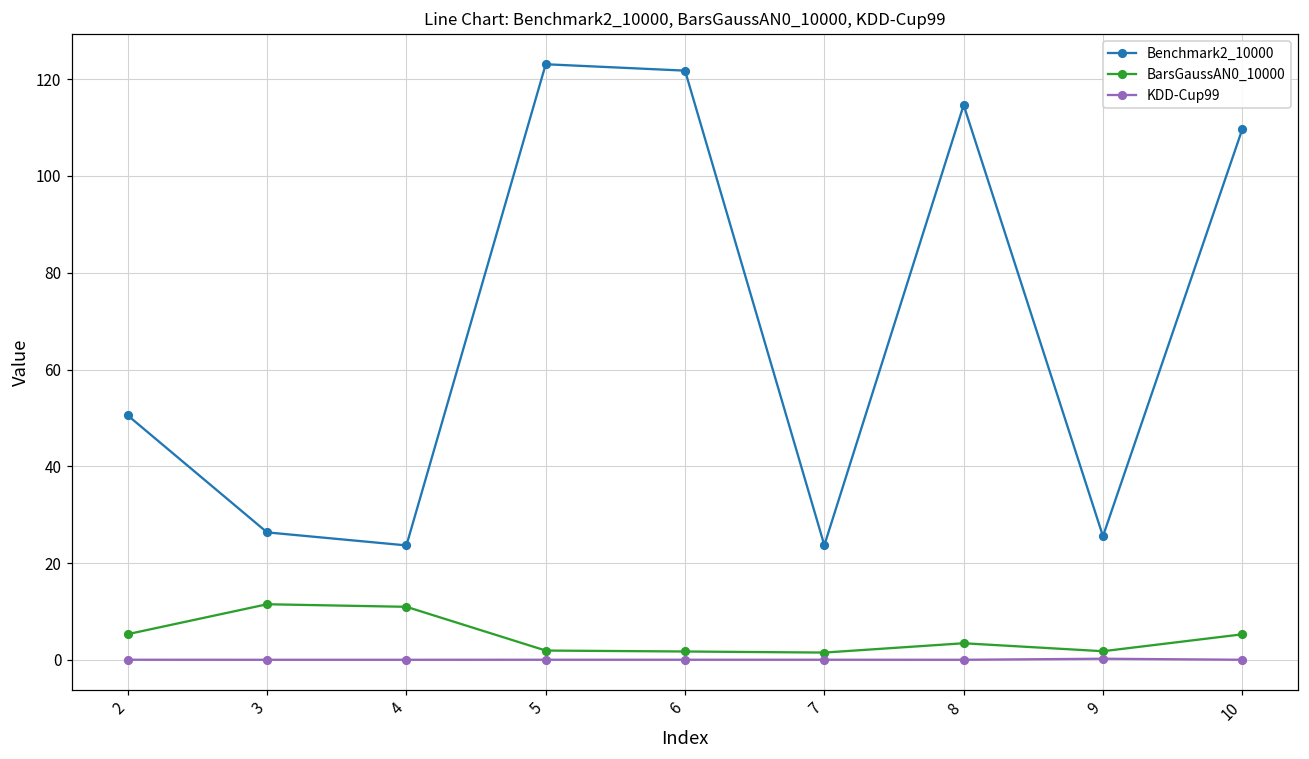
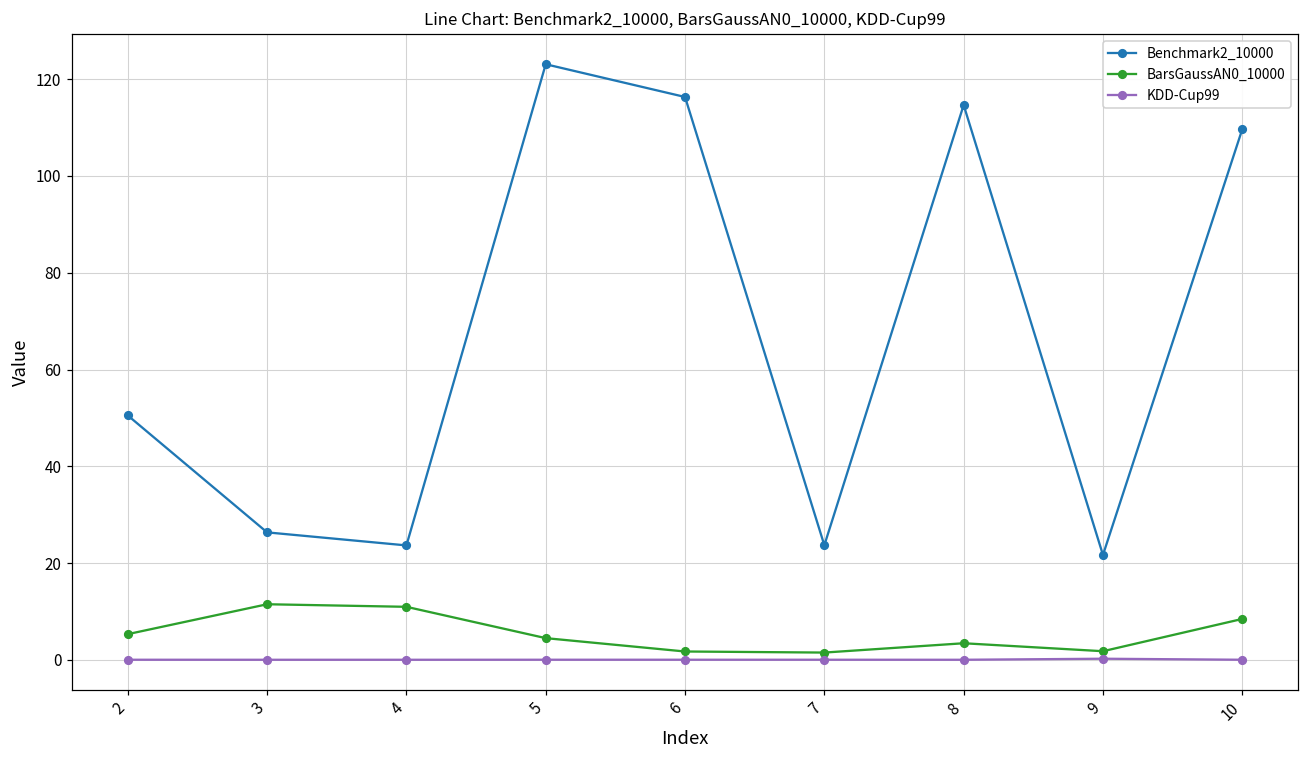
BarsGaussAN0_10000, 5: 2 -> 4
Benchmark2_10000, 6: 122 -> 116
Benchmark2_10000, 9: 26 -> 22
BarsGaussAN0_10000, 10: 5 -> 8
